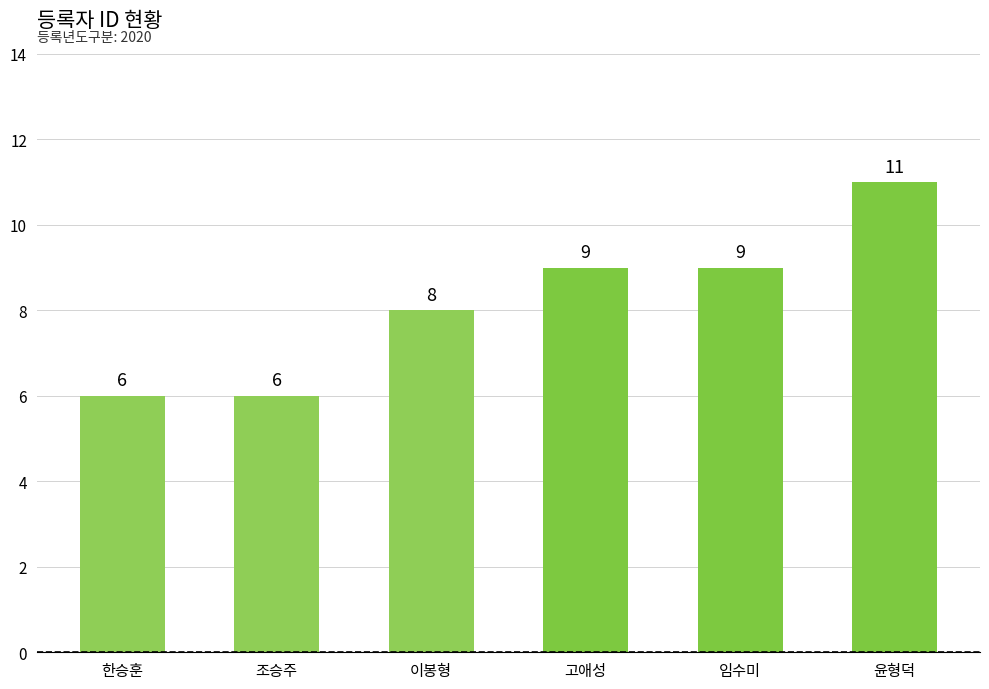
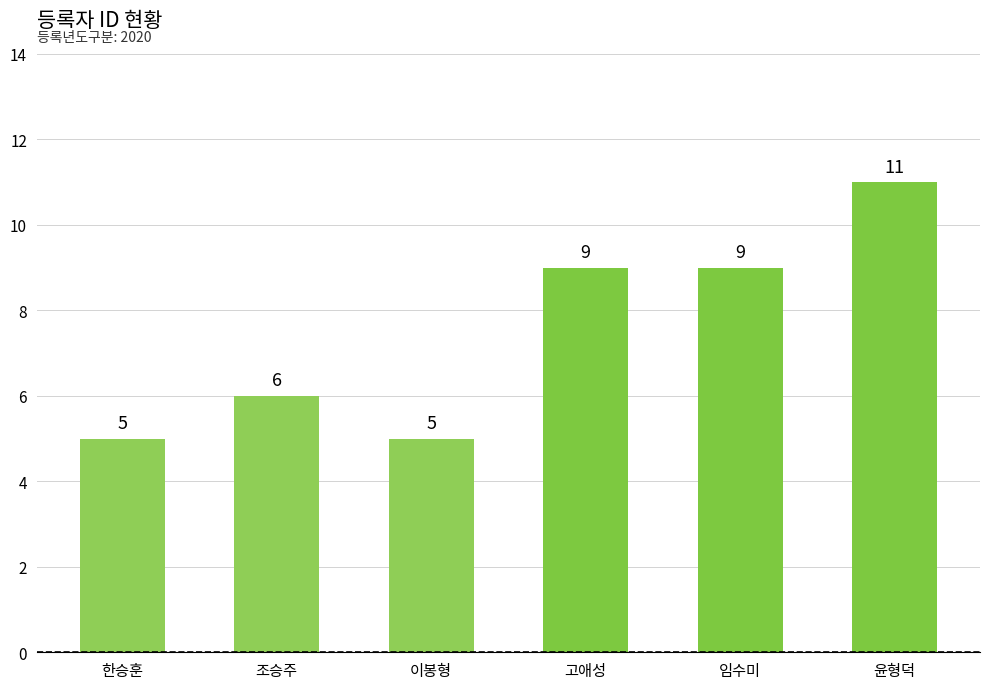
한승훈: 6 -> 5
이봉형: 8 -> 5
